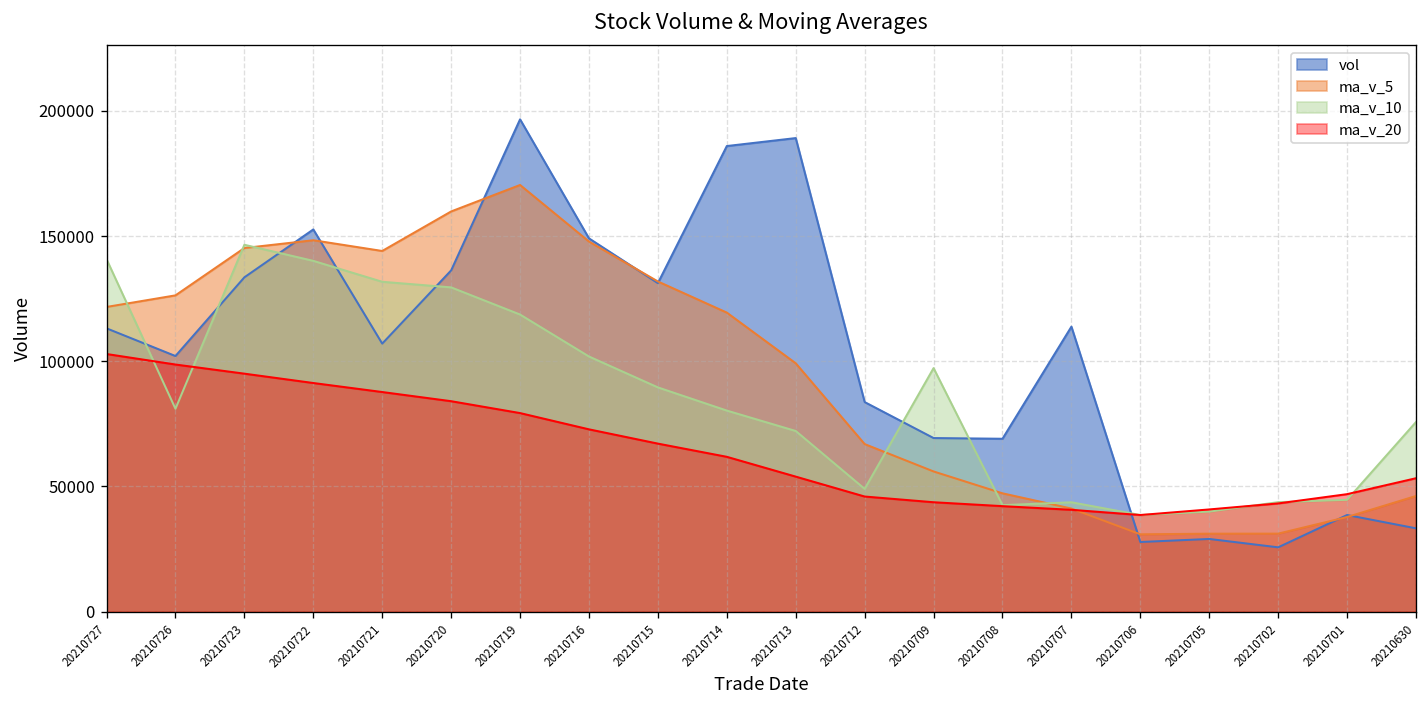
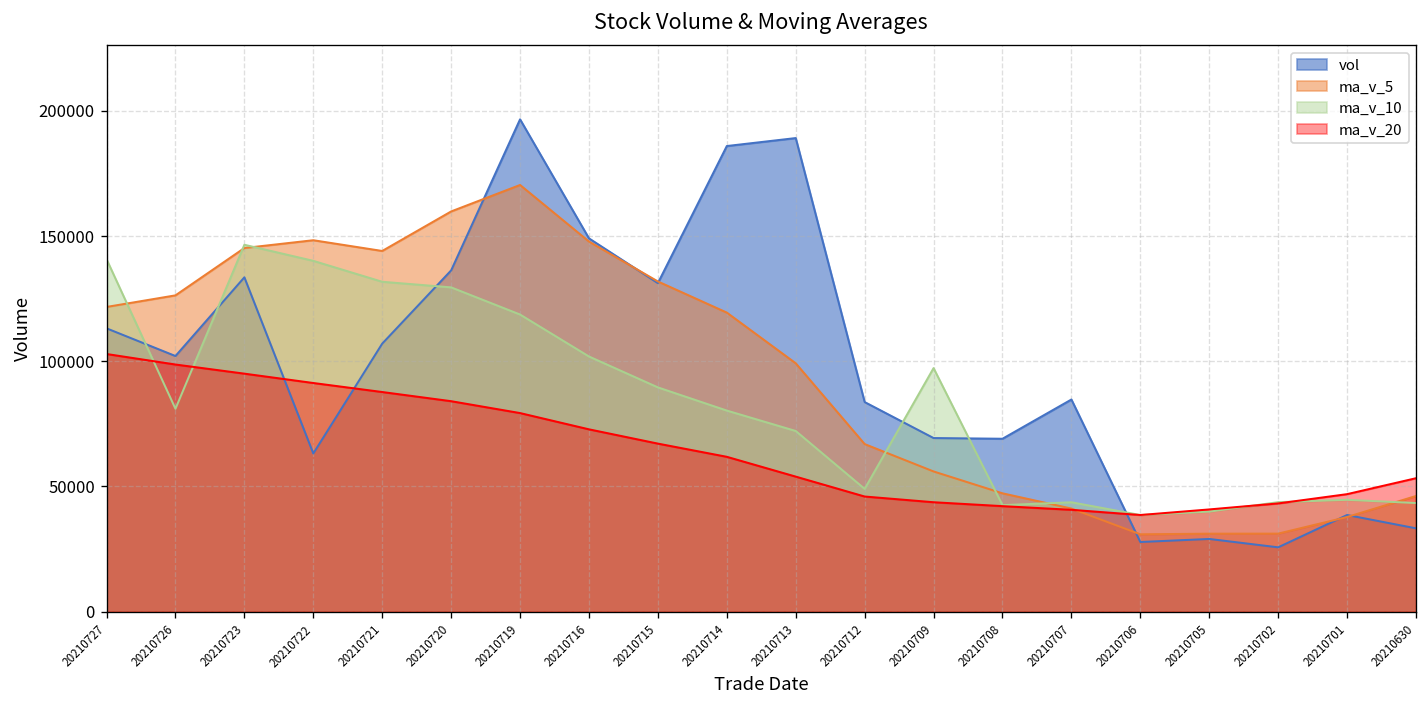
vol, 20210722: 153000 -> 63000
vol, 20210707: 114000 -> 85000
ma_v_10, 20210630: 76000 -> 43000
